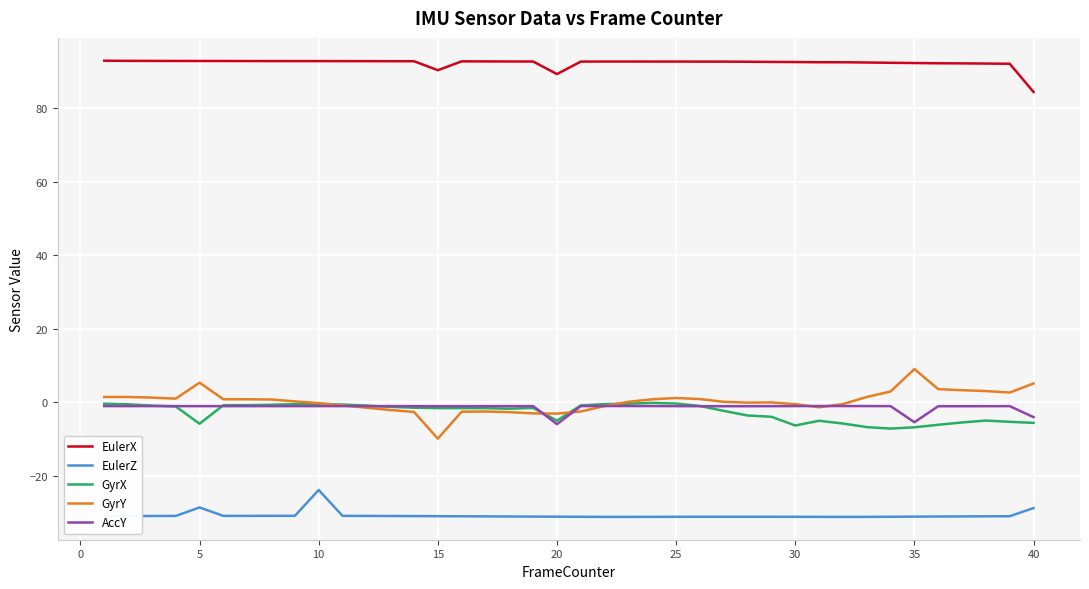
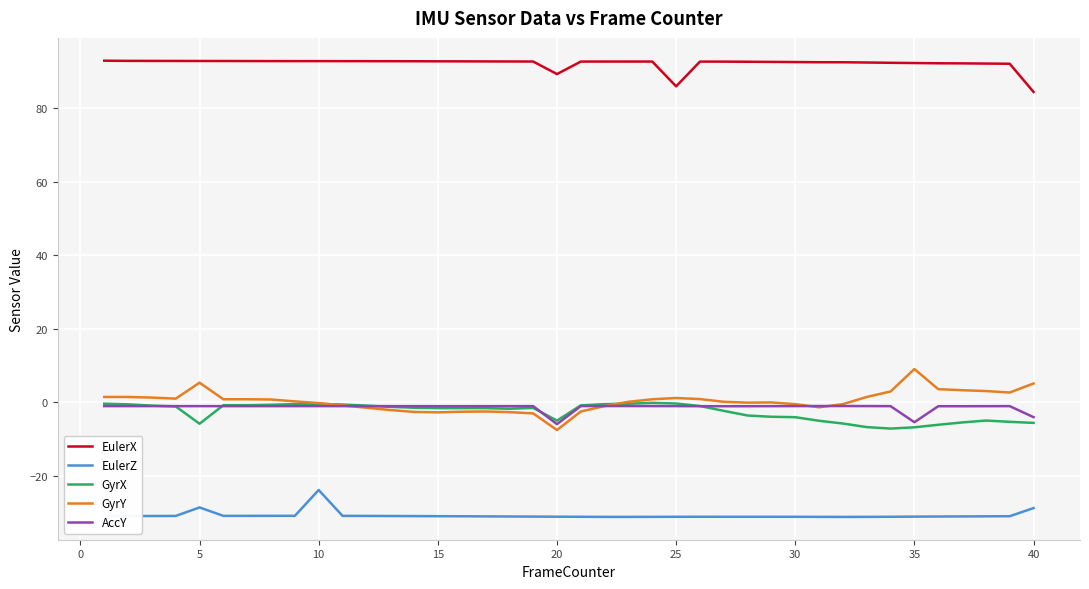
EulerX, 15: 90 -> 93
GyrY, 15: -10 -> -3
GyrY, 20: -3 -> -7
EulerX, 25: 93 -> 86
GyrX, 30: -6 -> -4
